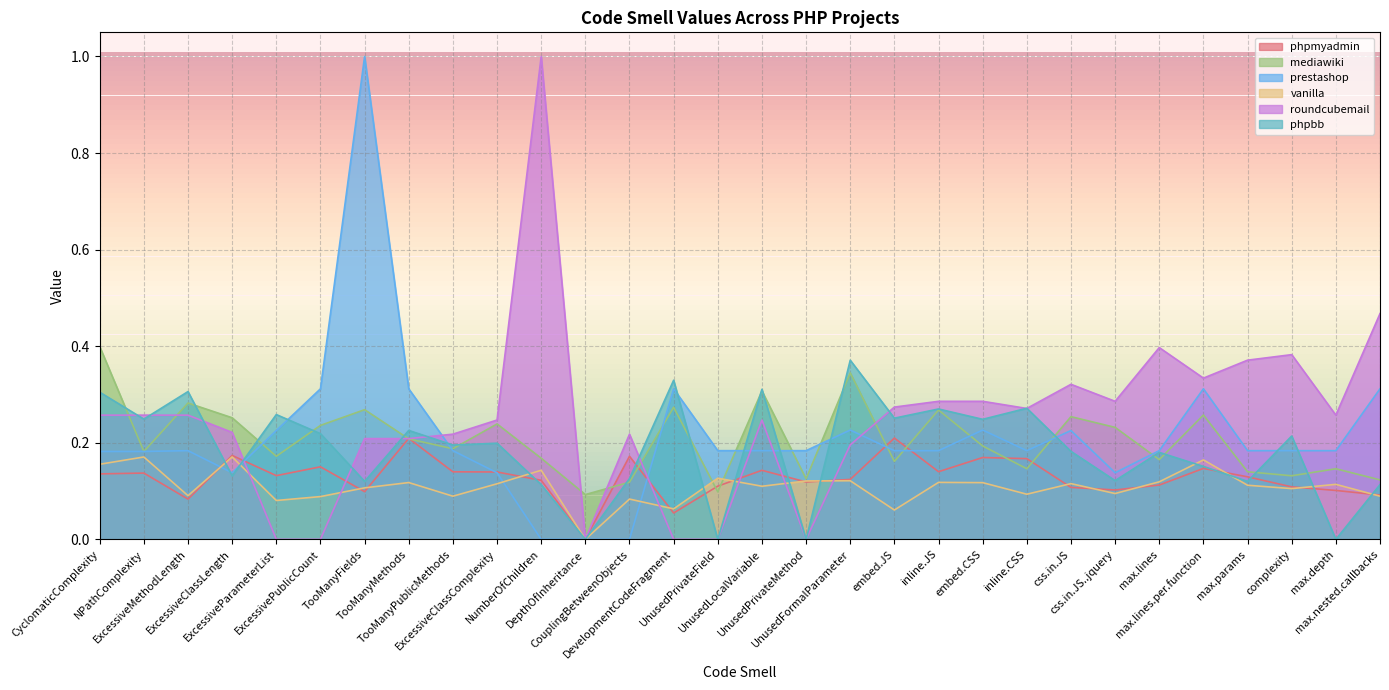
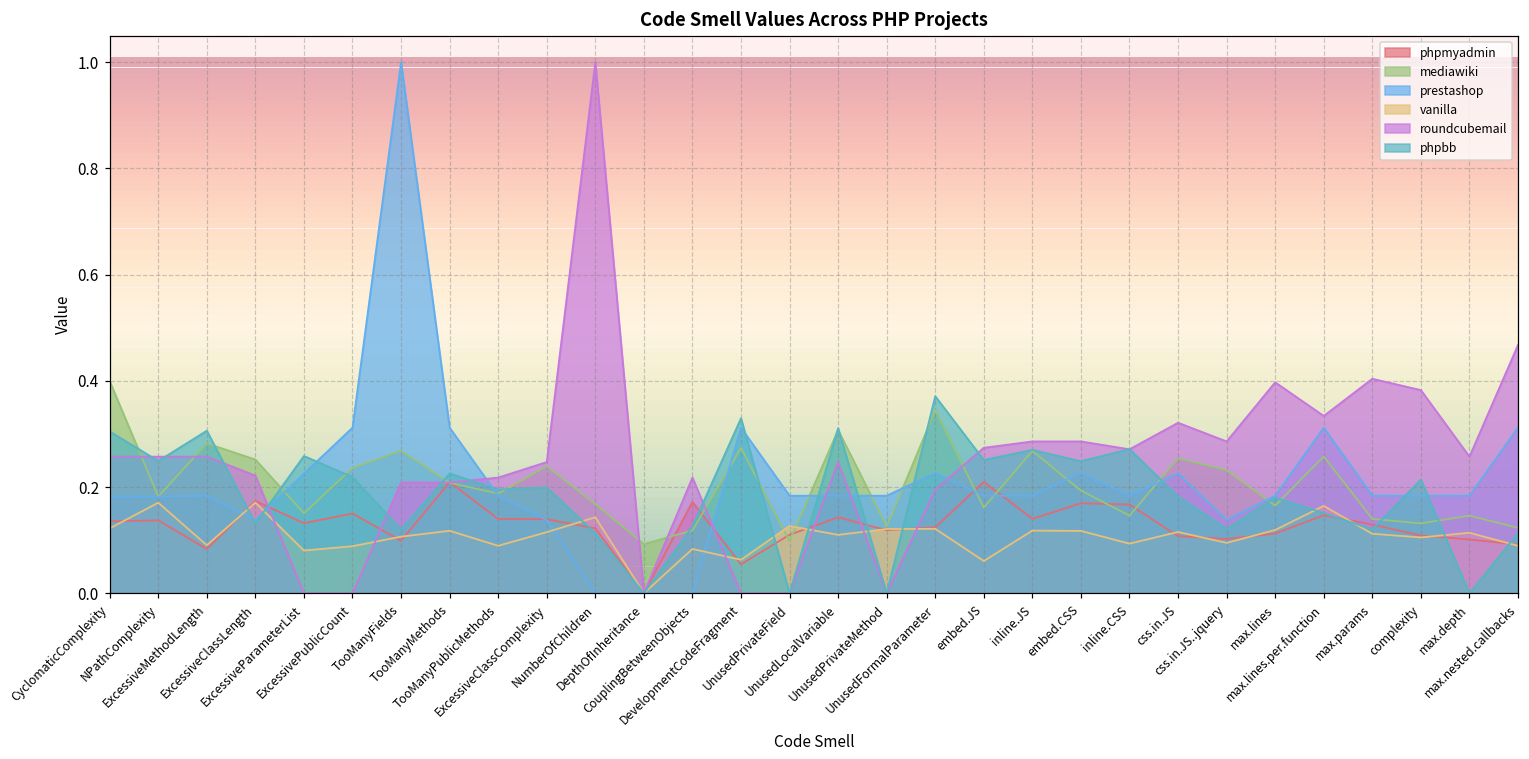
vanilla, CyclomaticComplexity: 0.16 -> 0.12
mediawiki, ExcessiveParameterList: 0.17 -> 0.15
roundcubemail, max.params: 0.37 -> 0.40
